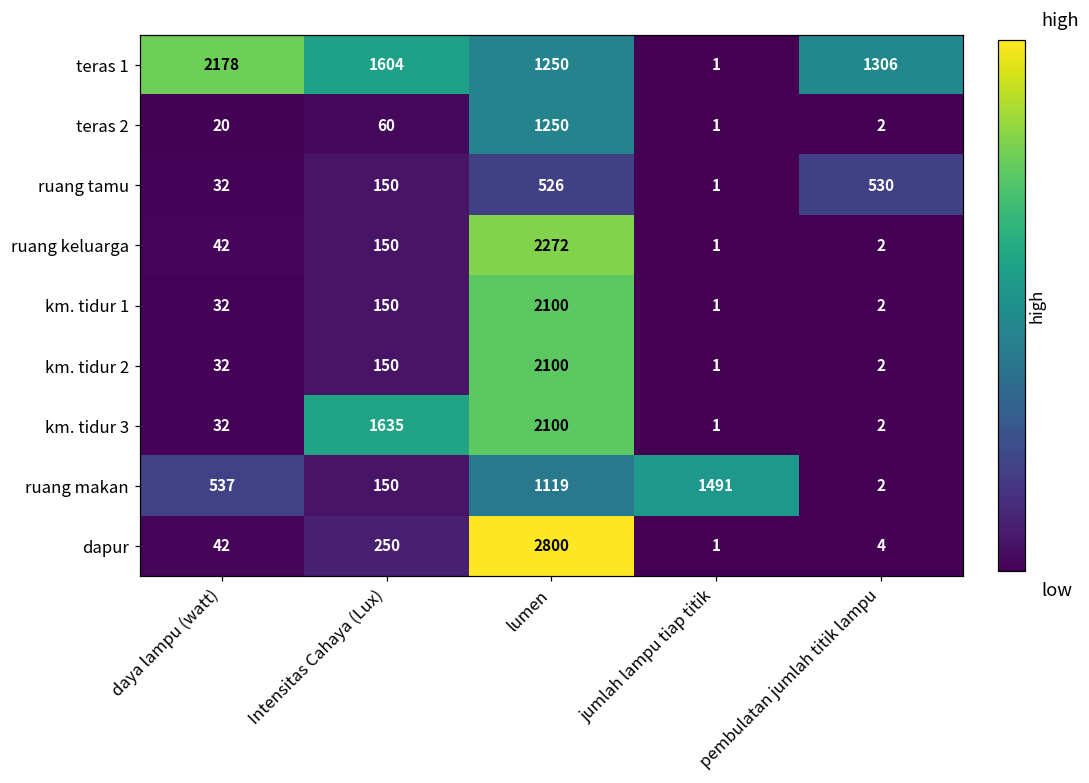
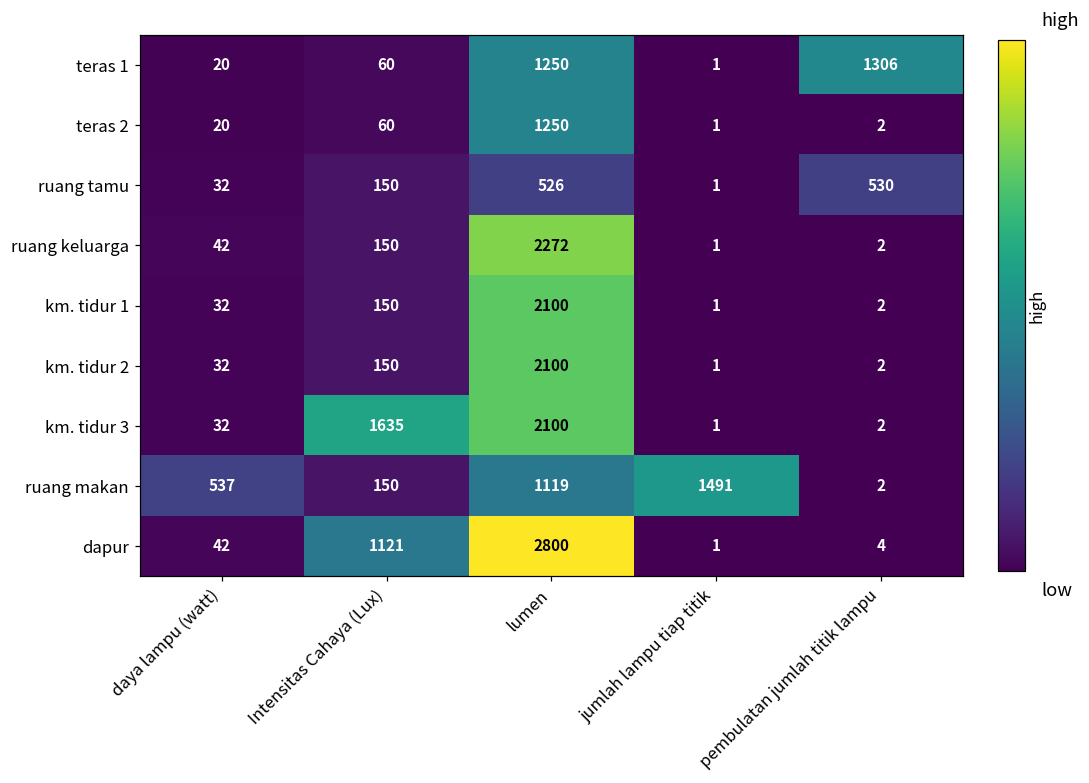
teras 1, daya lampu (watt): 2178 -> 20
teras 1, Intensitas Cahaya (Lux): 1604 -> 60
dapur, Intensitas Cahaya (Lux): 250 -> 1121
